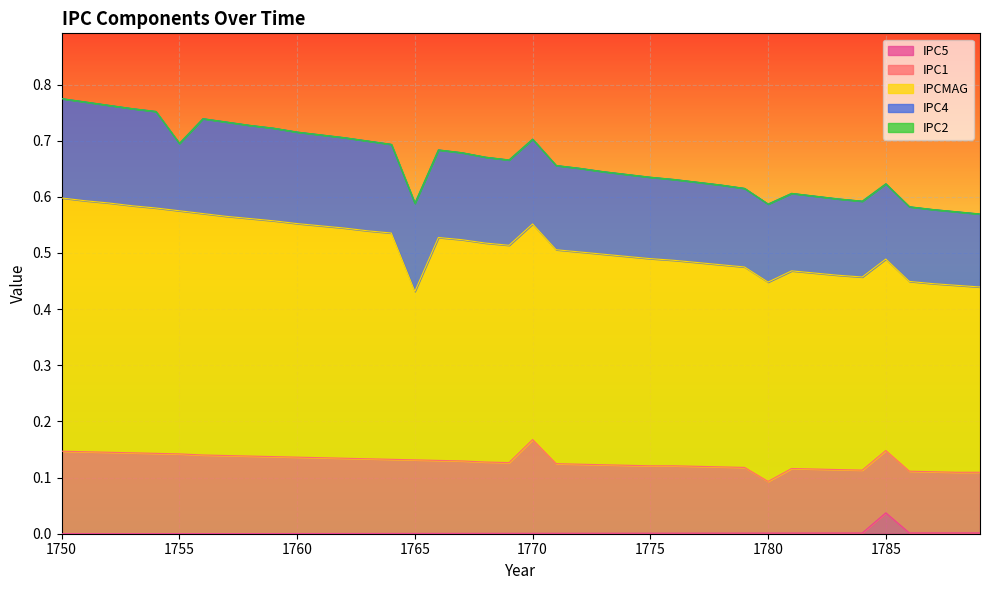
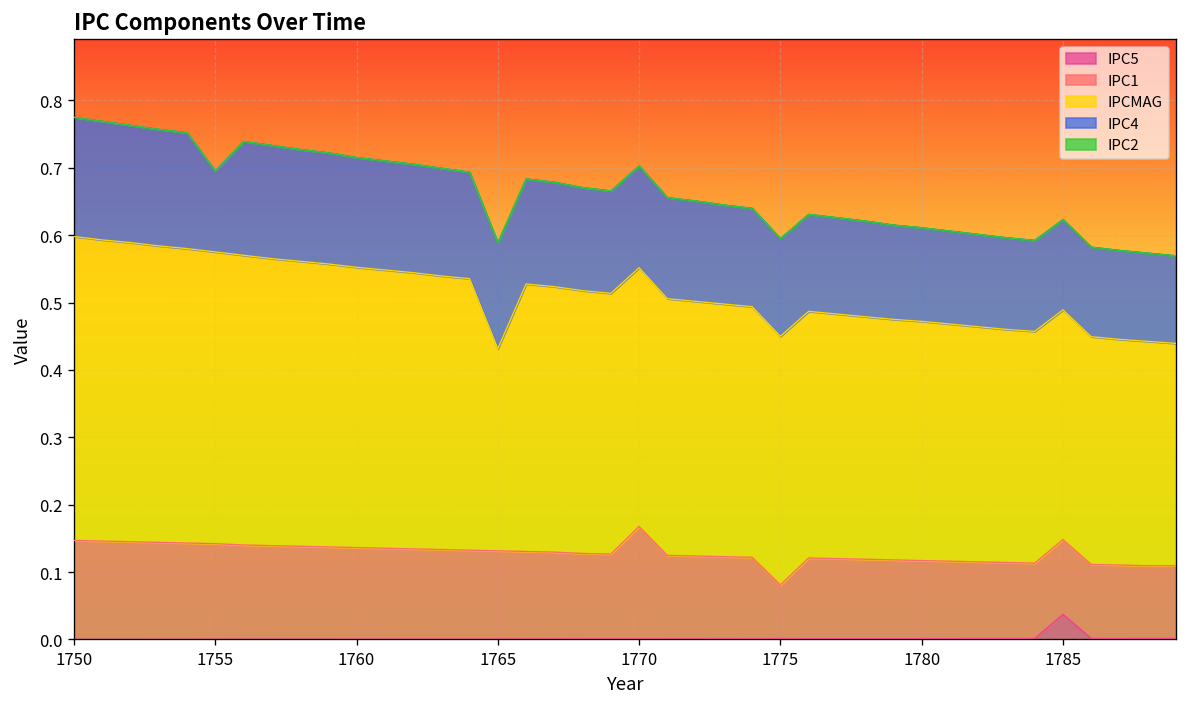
IPC1, 1775: 0.12 -> 0.08
IPC1, 1780: 0.09 -> 0.12
